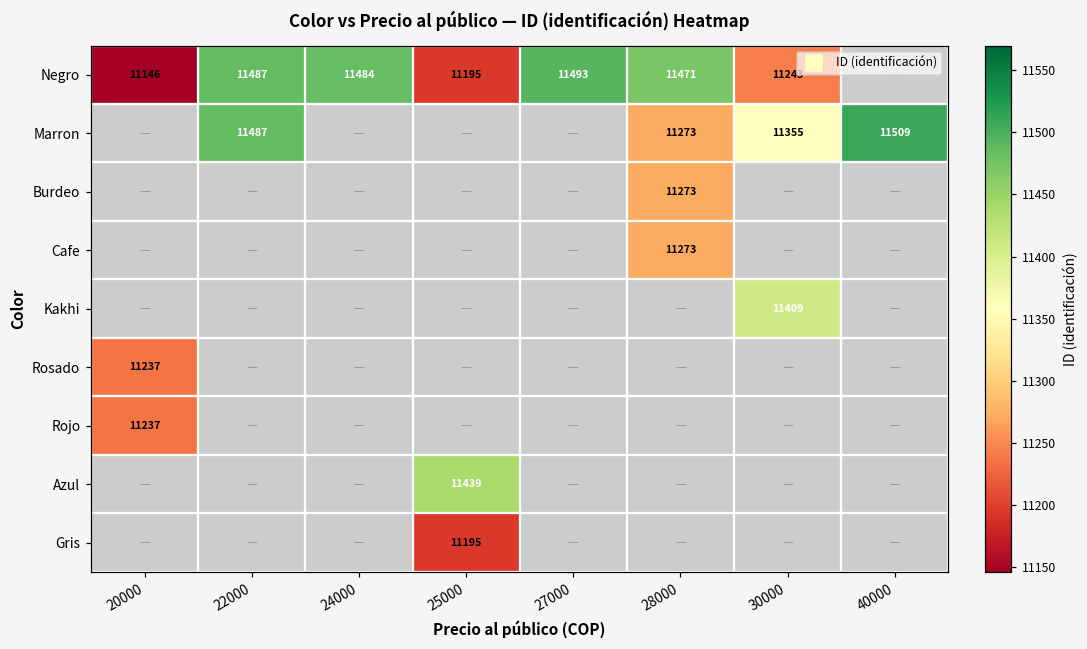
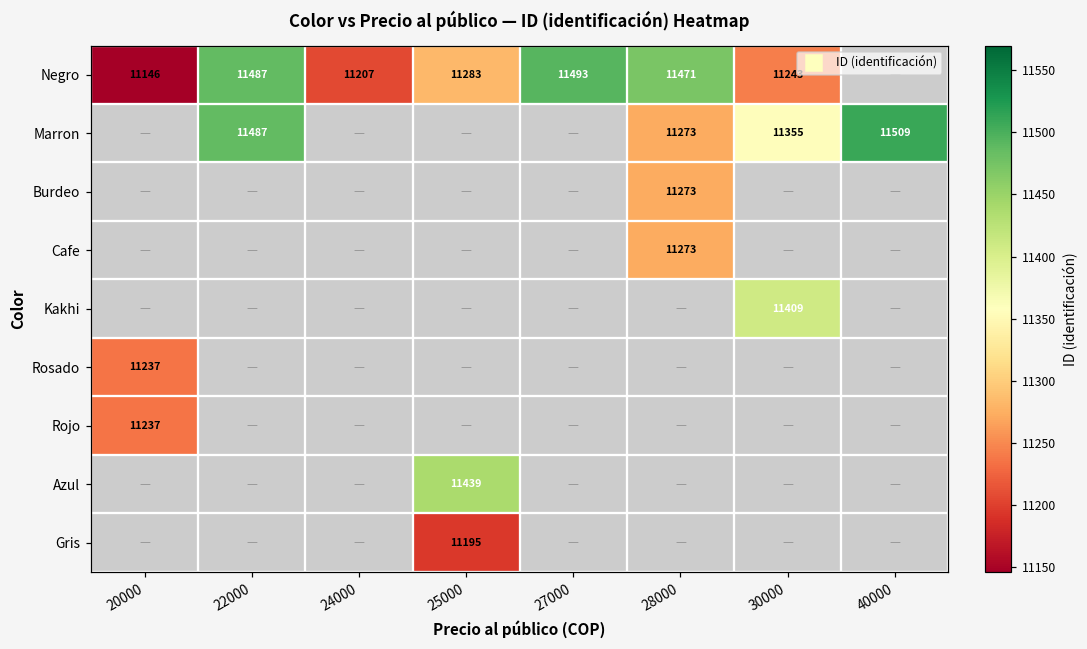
Negro, 24000: 11484 -> 11207
Negro, 25000: 11195 -> 11283
